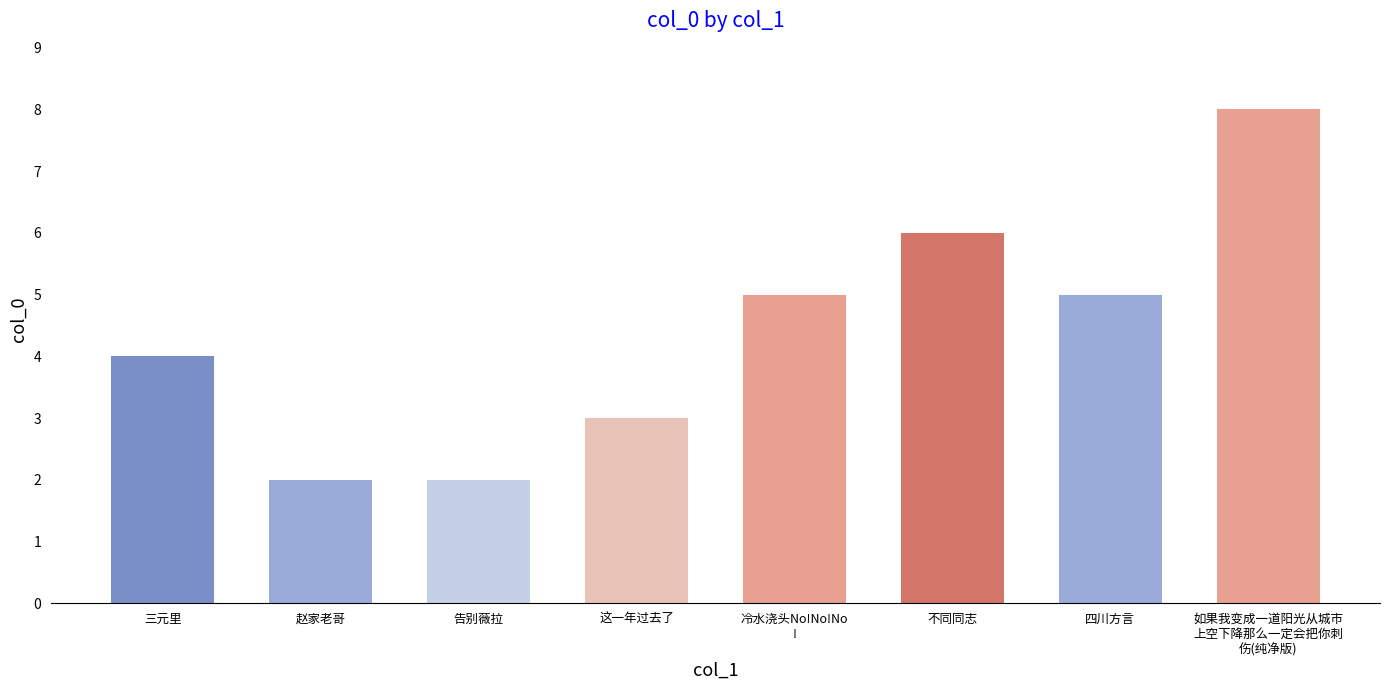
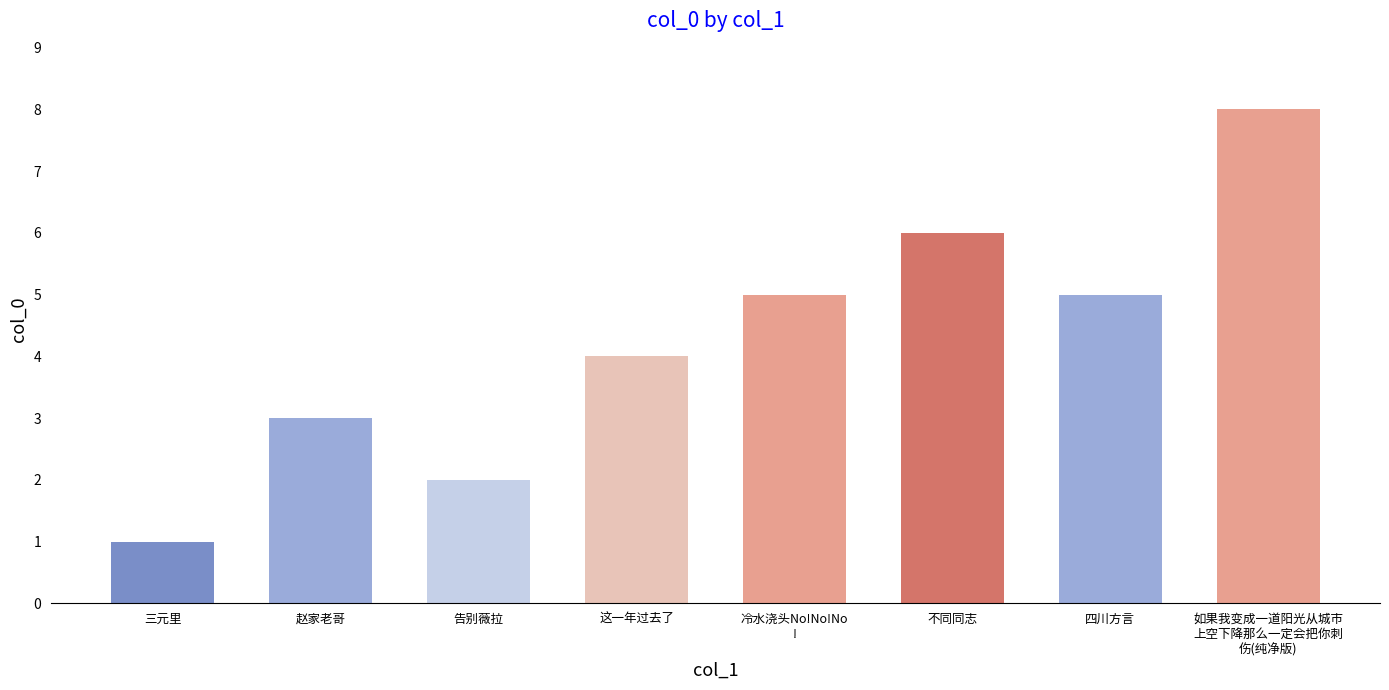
三元里: 4 -> 1
赵家老哥: 2 -> 3
这一年过去了: 3 -> 4
